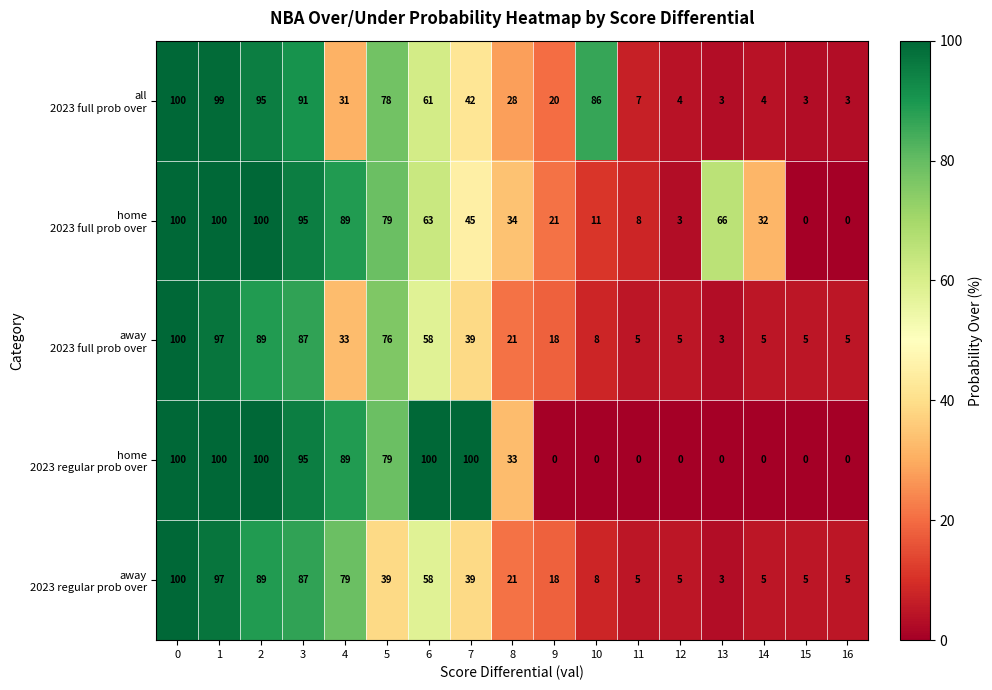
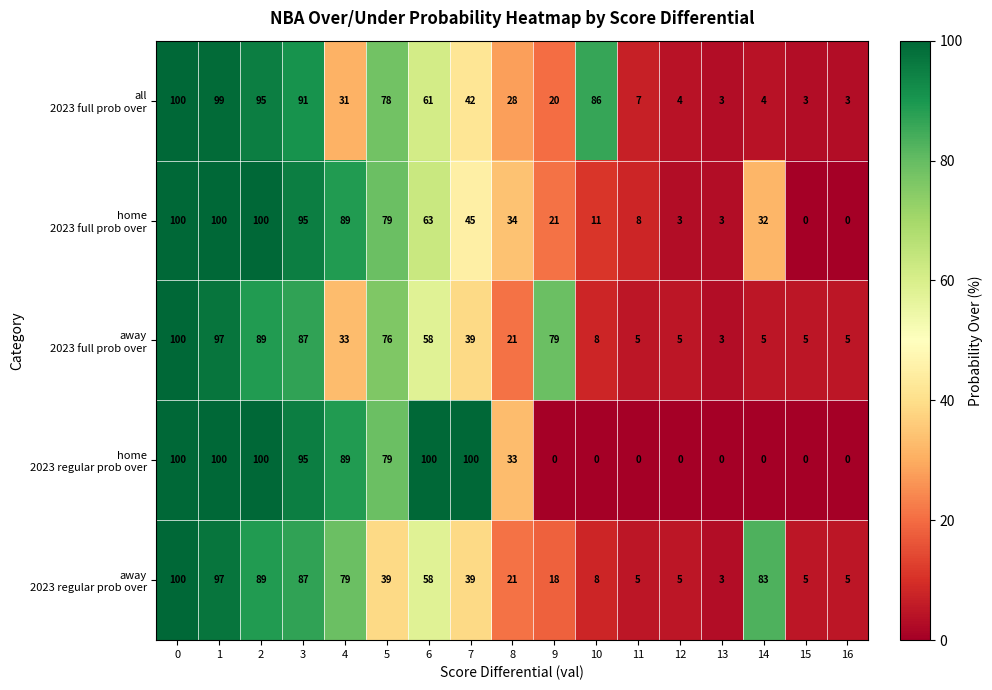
home 2023 full prob over, 13: 66 -> 3
away 2023 full prob over, 9: 18 -> 79
away 2023 regular prob over, 14: 5 -> 83
